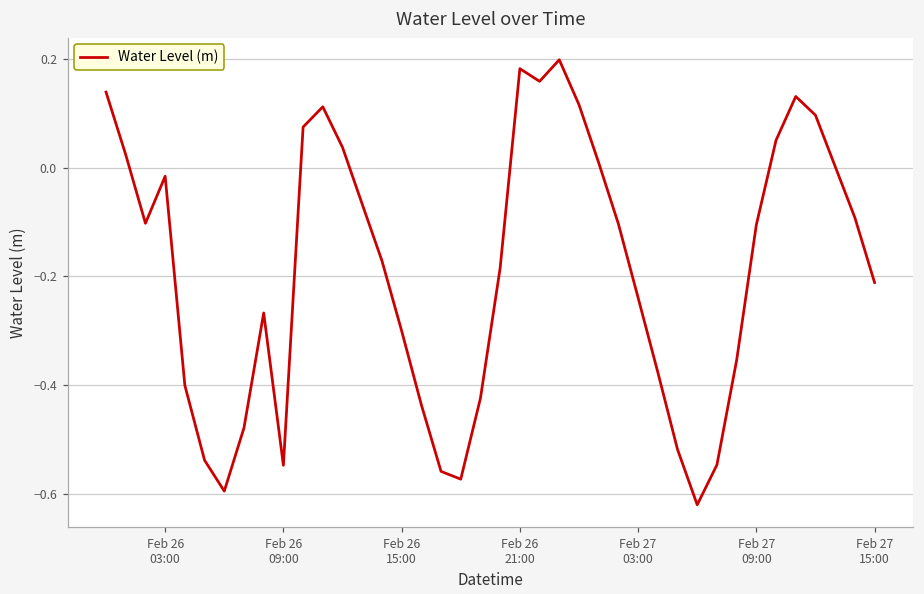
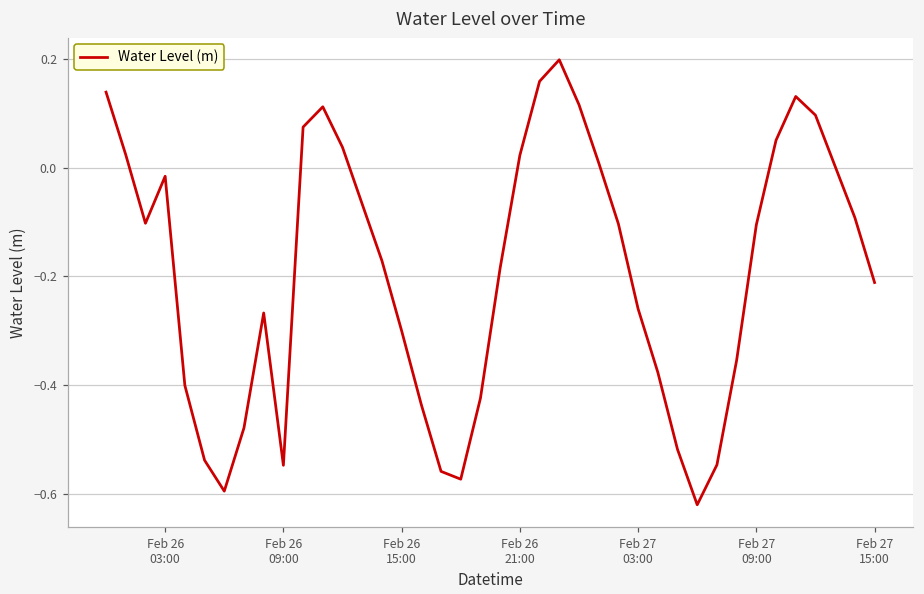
Feb 26 21:00: 0.18 -> 0.02
Feb 27 03:00: -0.24 -> -0.26
